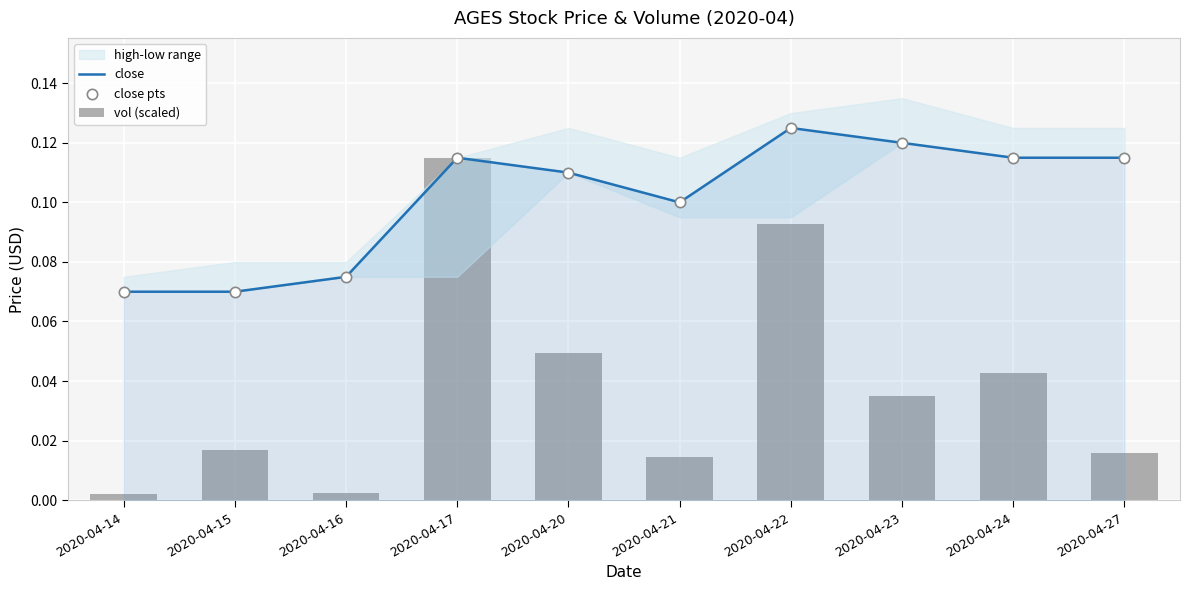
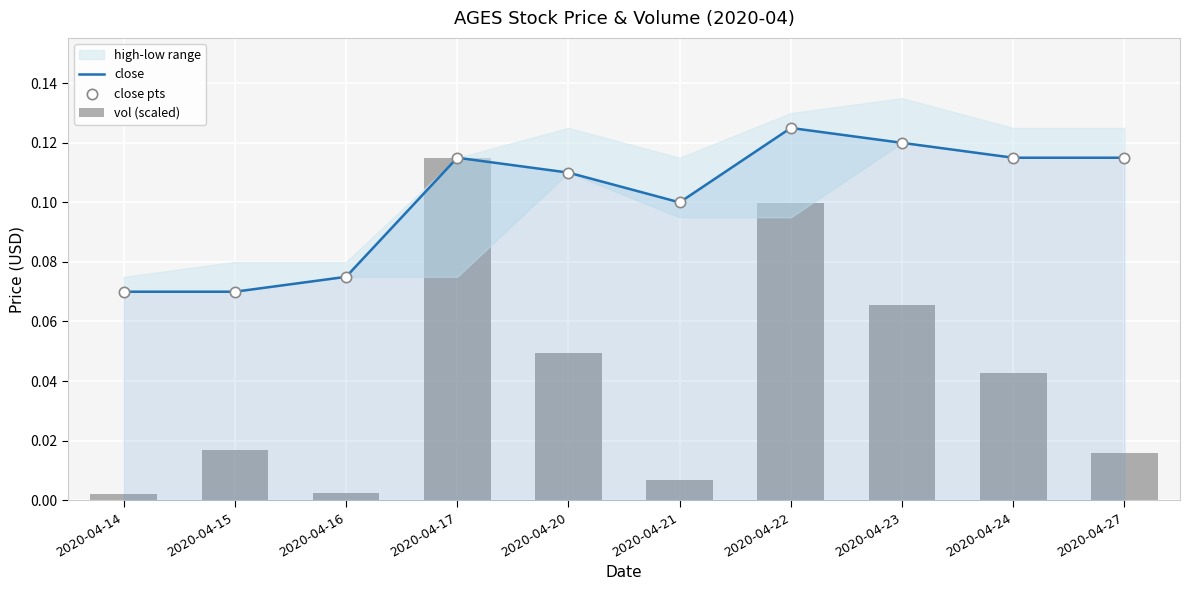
vol (scaled), 2020-04-21: 0.015 -> 0.007
vol (scaled), 2020-04-22: 0.093 -> 0.100
vol (scaled), 2020-04-23: 0.035 -> 0.066
